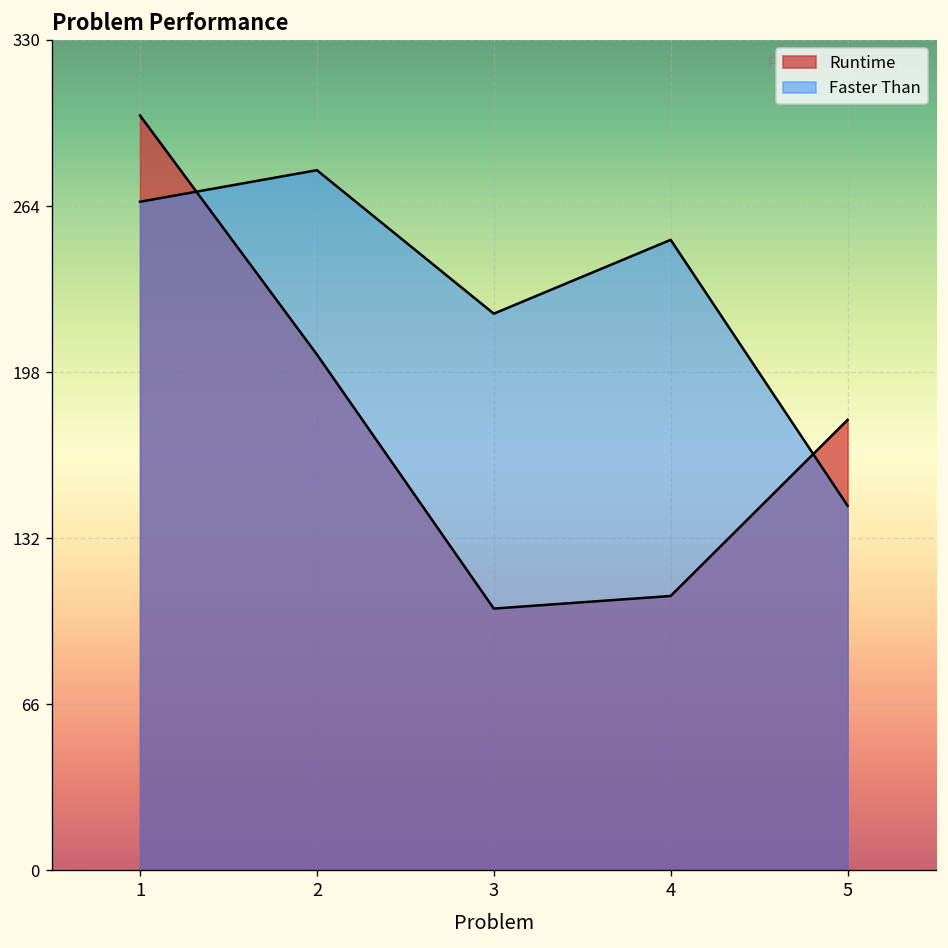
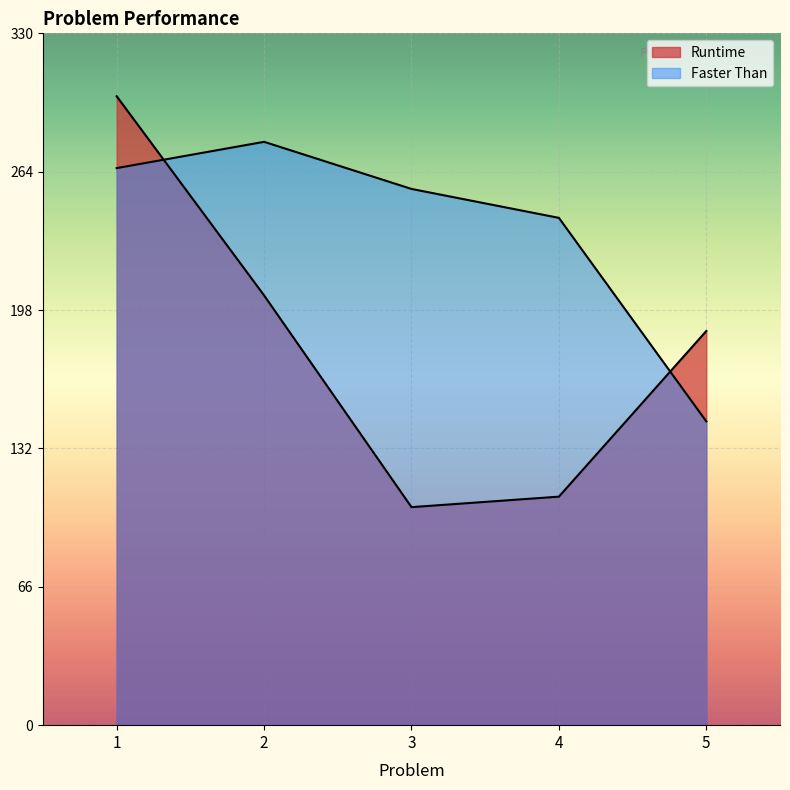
Faster Than, 3: 221 -> 256
Faster Than, 4: 251 -> 242
Runtime, 5: 179 -> 188
